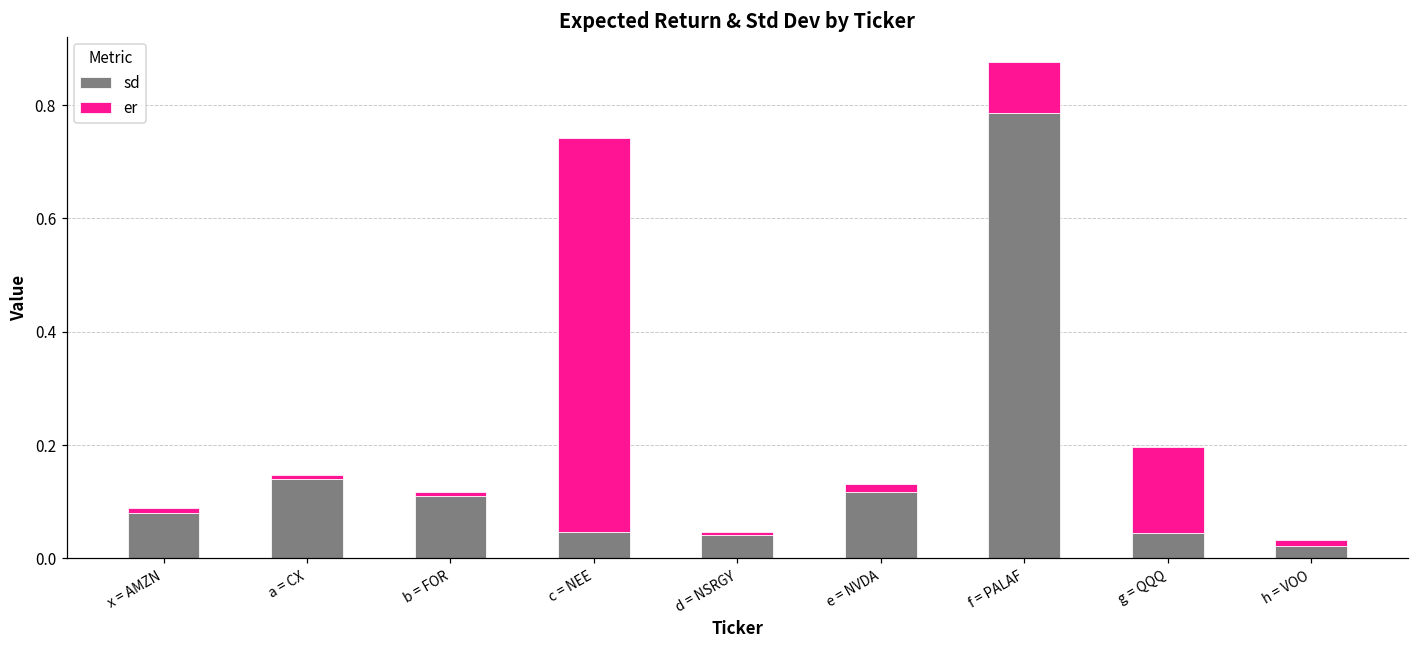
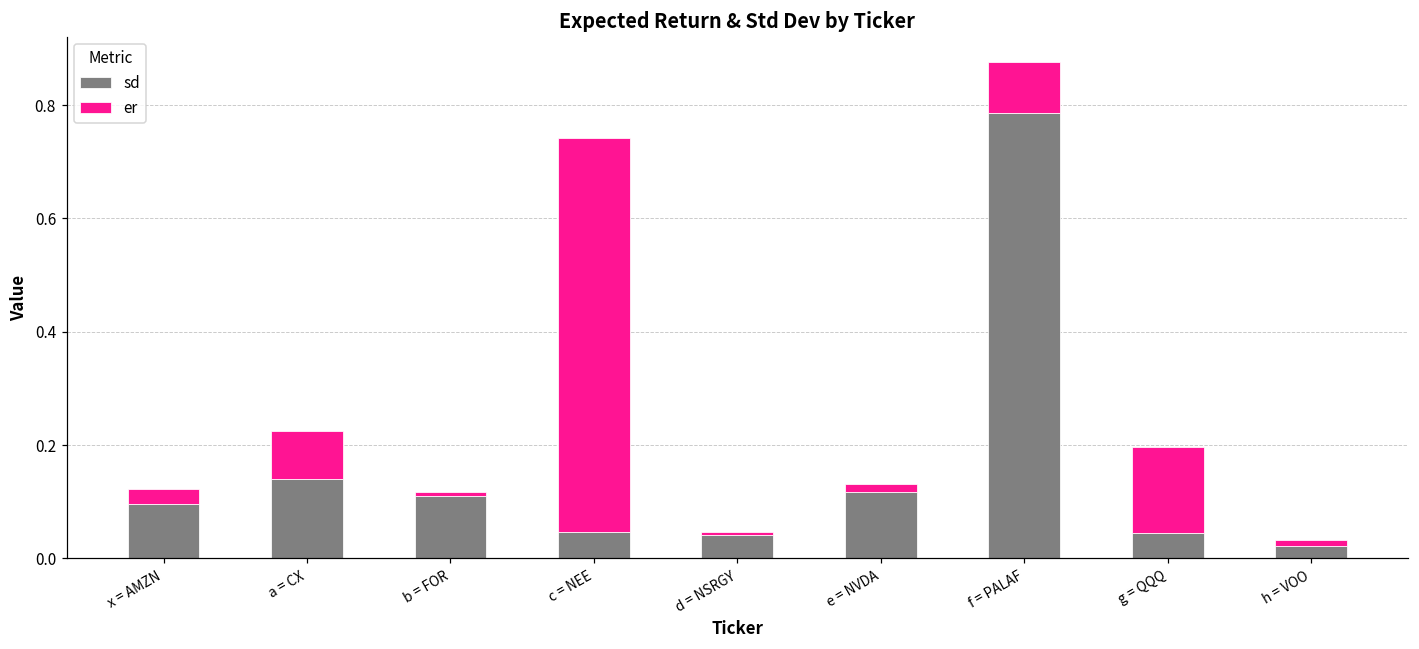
sd, x = AMZN: 0.08 -> 0.10
er, x = AMZN: 0.01 -> 0.03
er, a = CX: 0.01 -> 0.09
